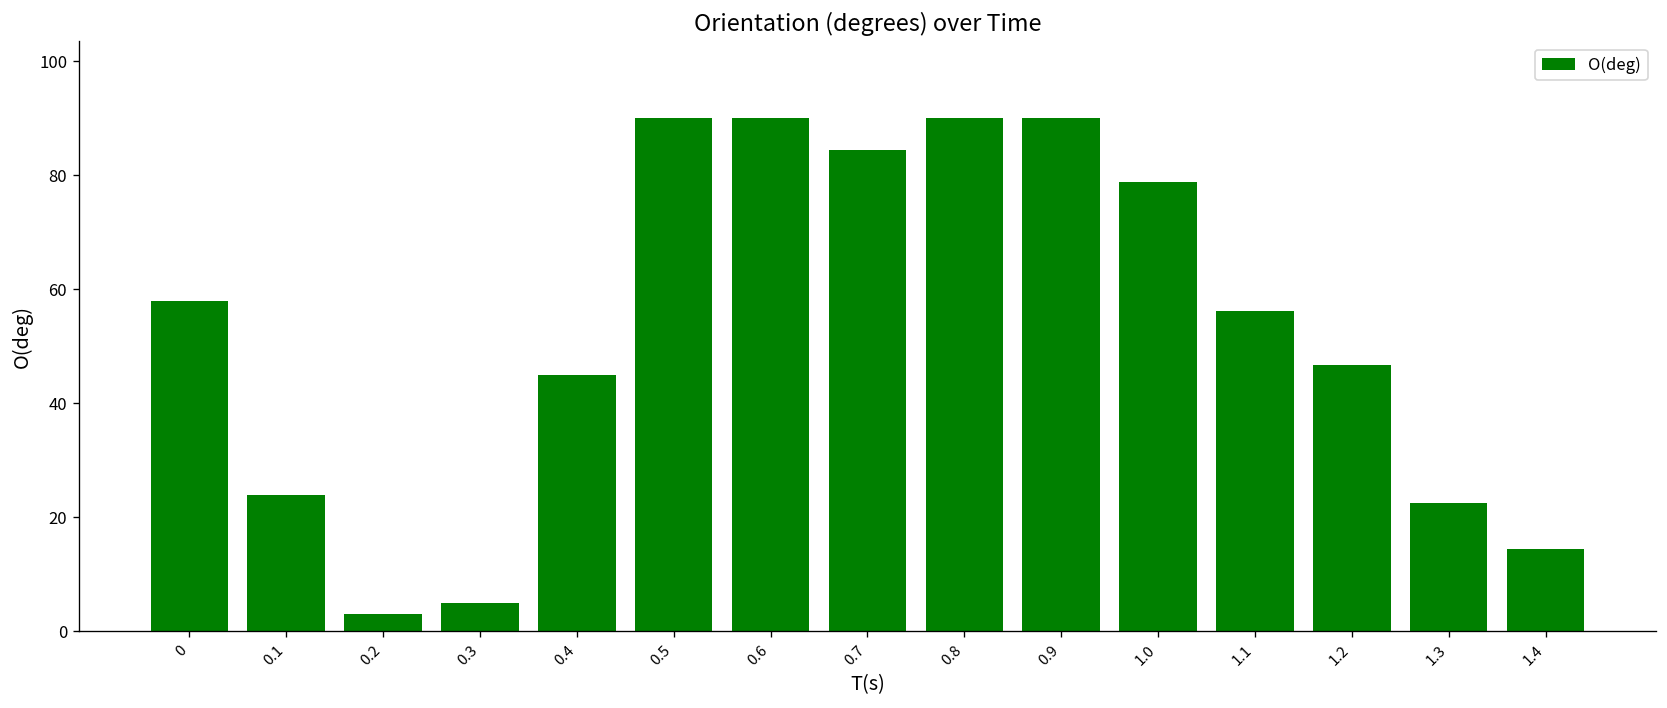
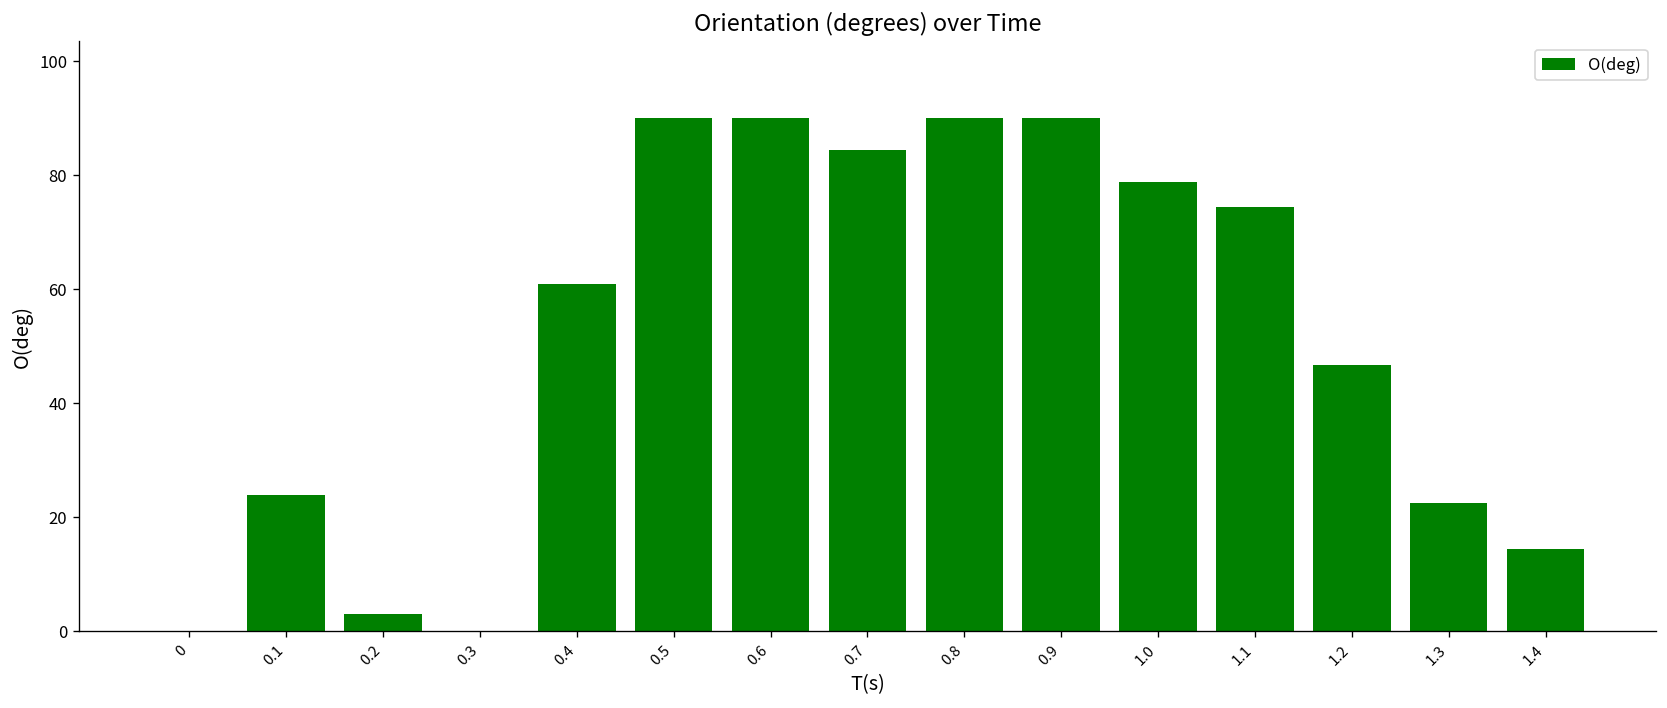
0: 58 -> 0
0.3: 5 -> 0
0.4: 45 -> 61
1.1: 56 -> 75
